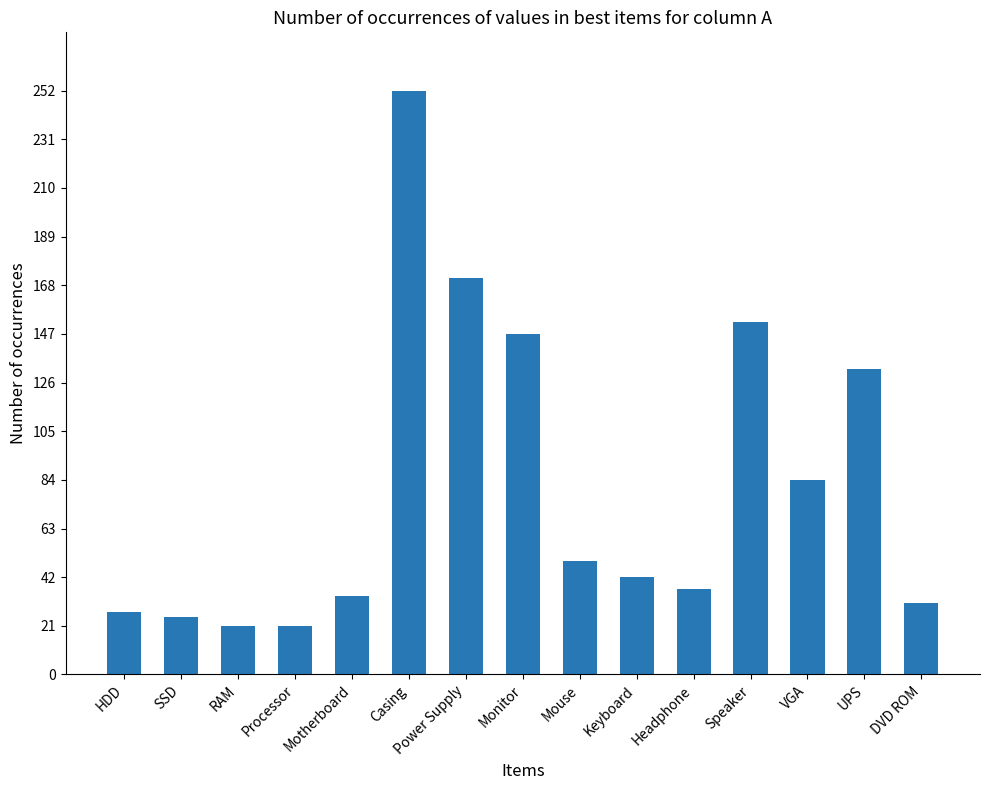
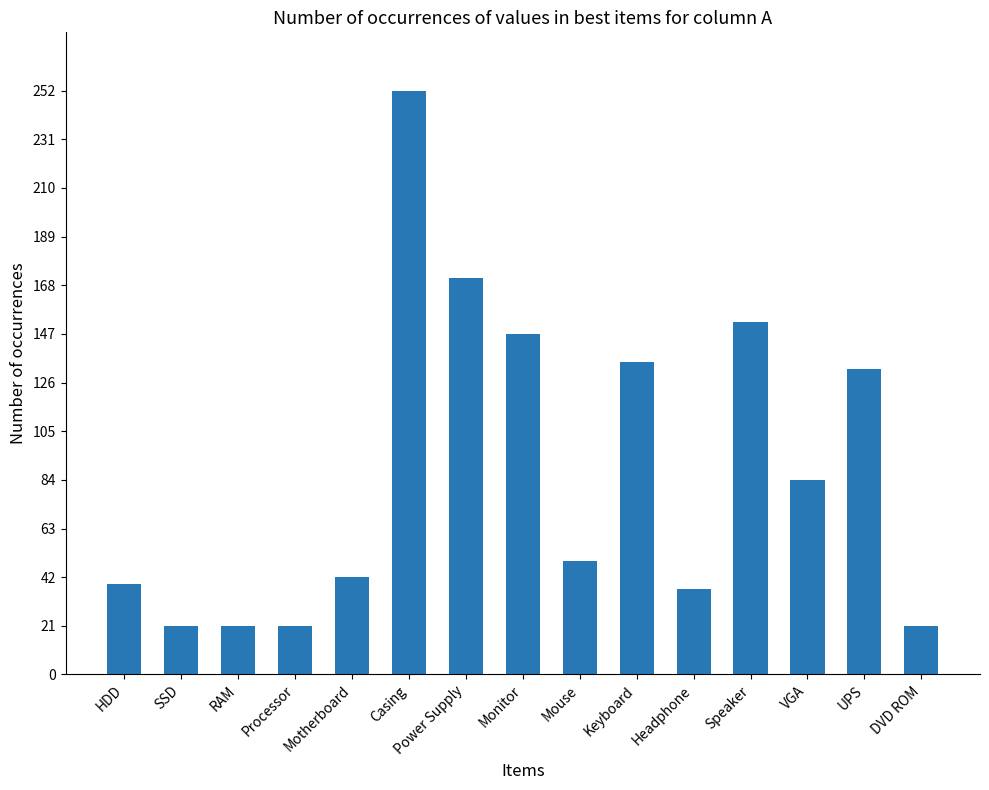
HDD: 27 -> 39
SSD: 25 -> 21
Motherboard: 34 -> 42
Keyboard: 42 -> 135
DVD ROM: 31 -> 21
